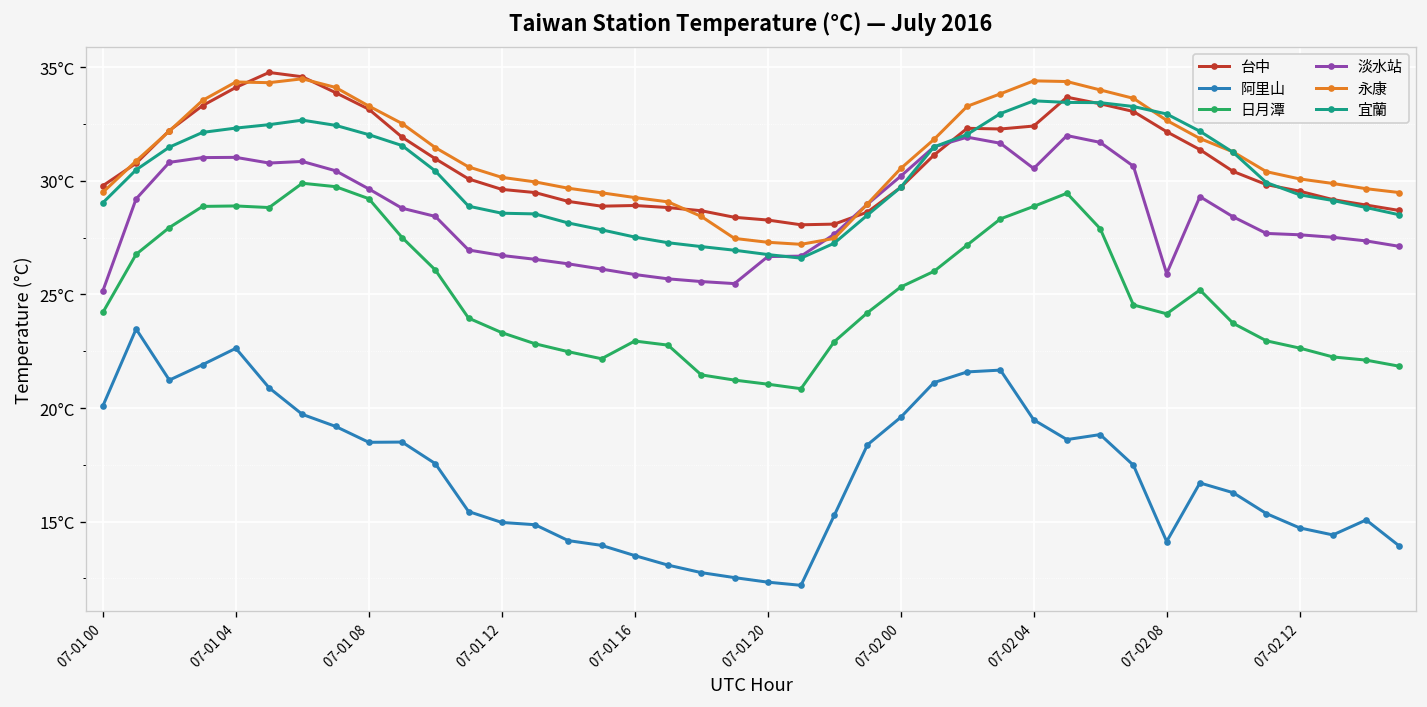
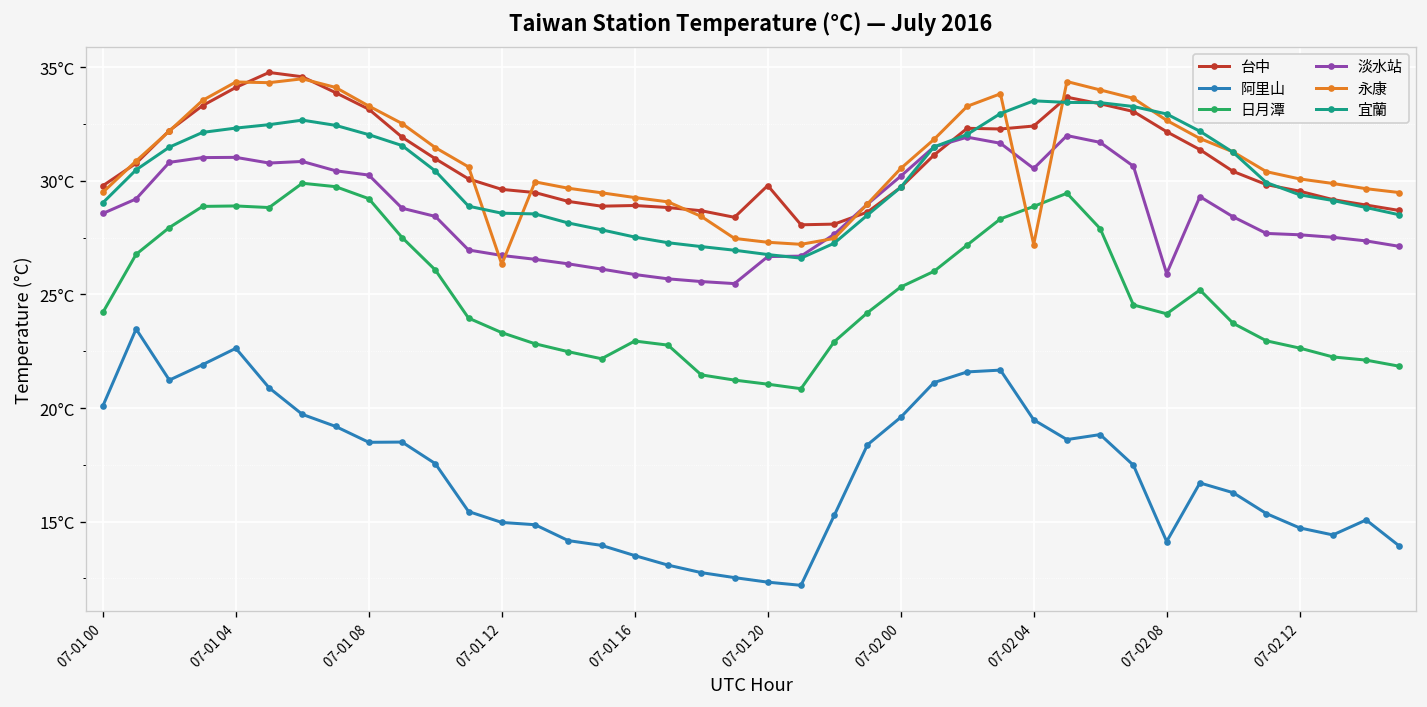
淡水站, 07-01 00: 25.2°C -> 28.6°C
淡水站, 07-01 08: 29.7°C -> 30.3°C
永康, 07-01 12: 30.2°C -> 26.3°C
台中, 07-01 20: 28.3°C -> 29.8°C
永康, 07-02 04: 34.4°C -> 27.2°C
